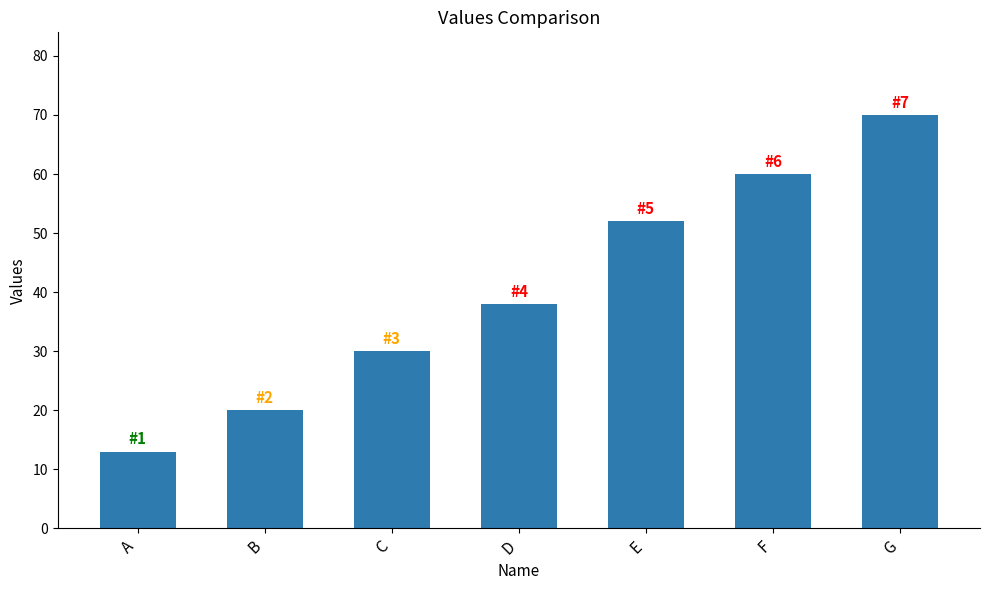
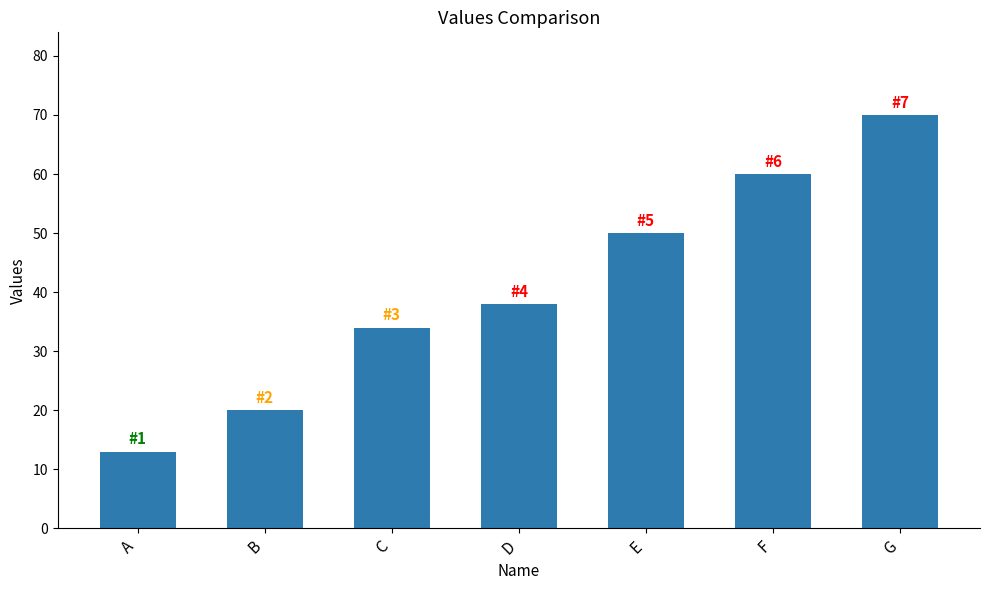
C: 30 -> 34
E: 52 -> 50
